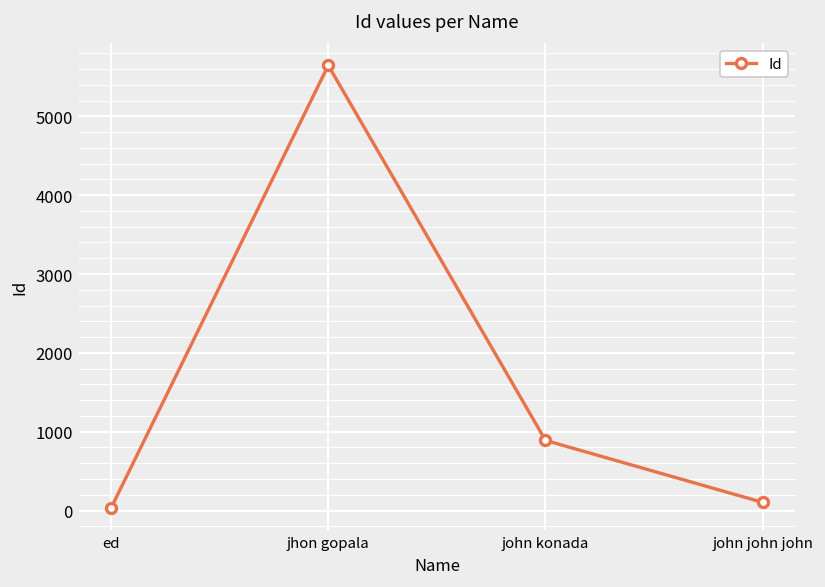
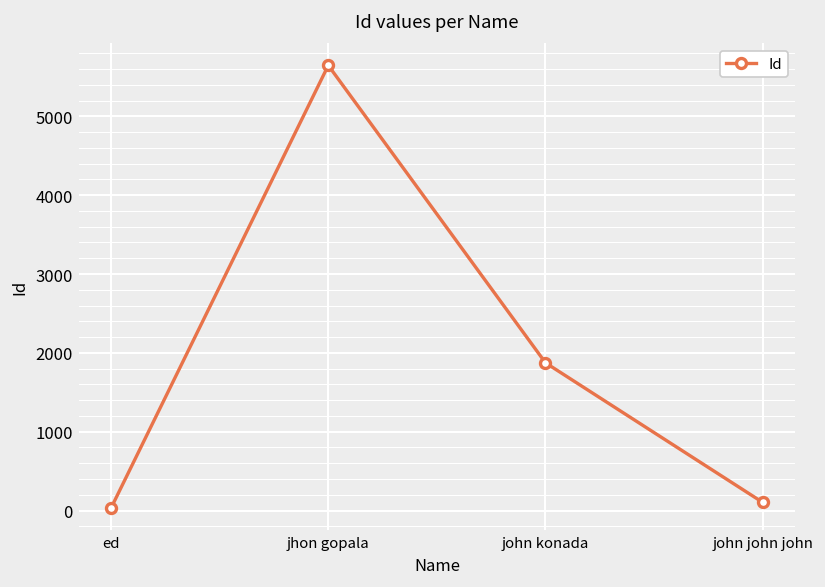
john konada: 900 -> 1900
